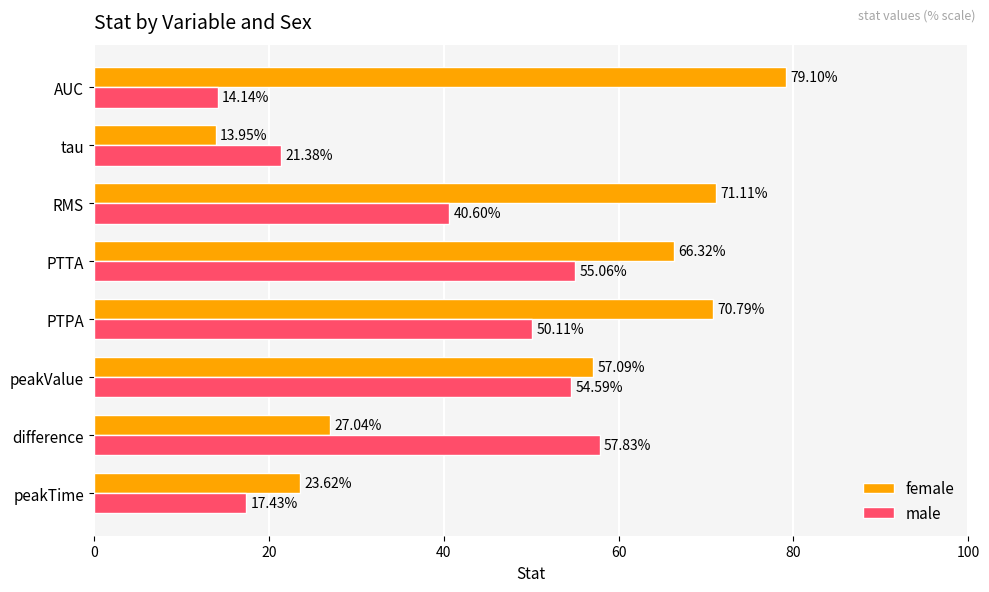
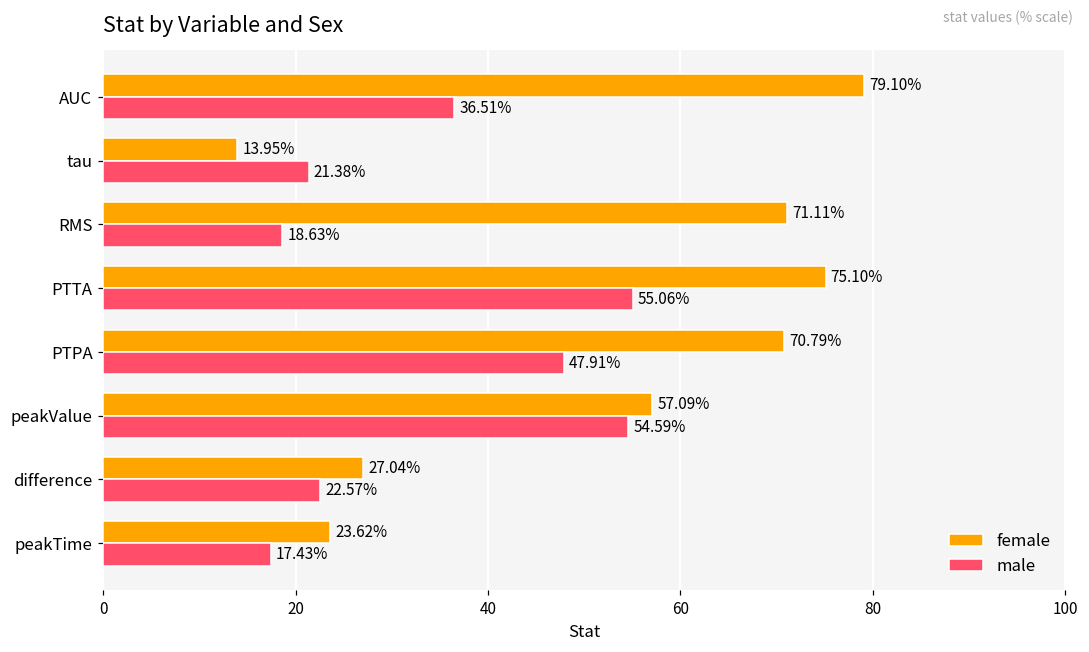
male, AUC: 14.14% -> 36.51%
male, RMS: 40.60% -> 18.63%
female, PTTA: 66.32% -> 75.10%
male, PTPA: 50.11% -> 47.91%
male, difference: 57.83% -> 22.57%
